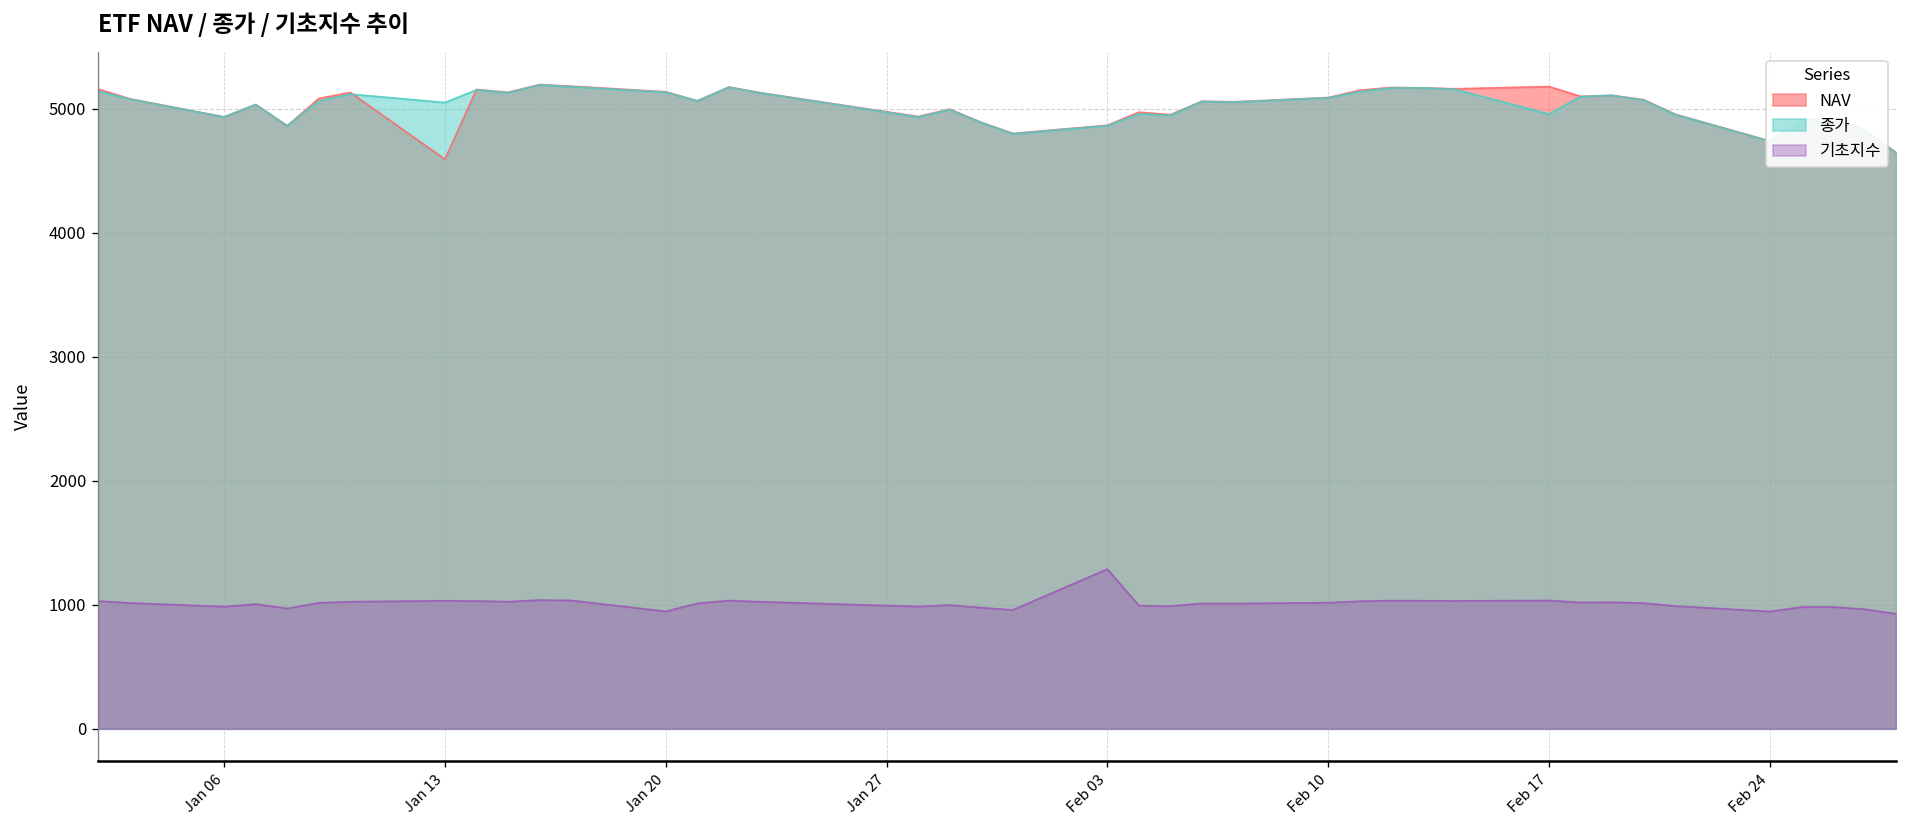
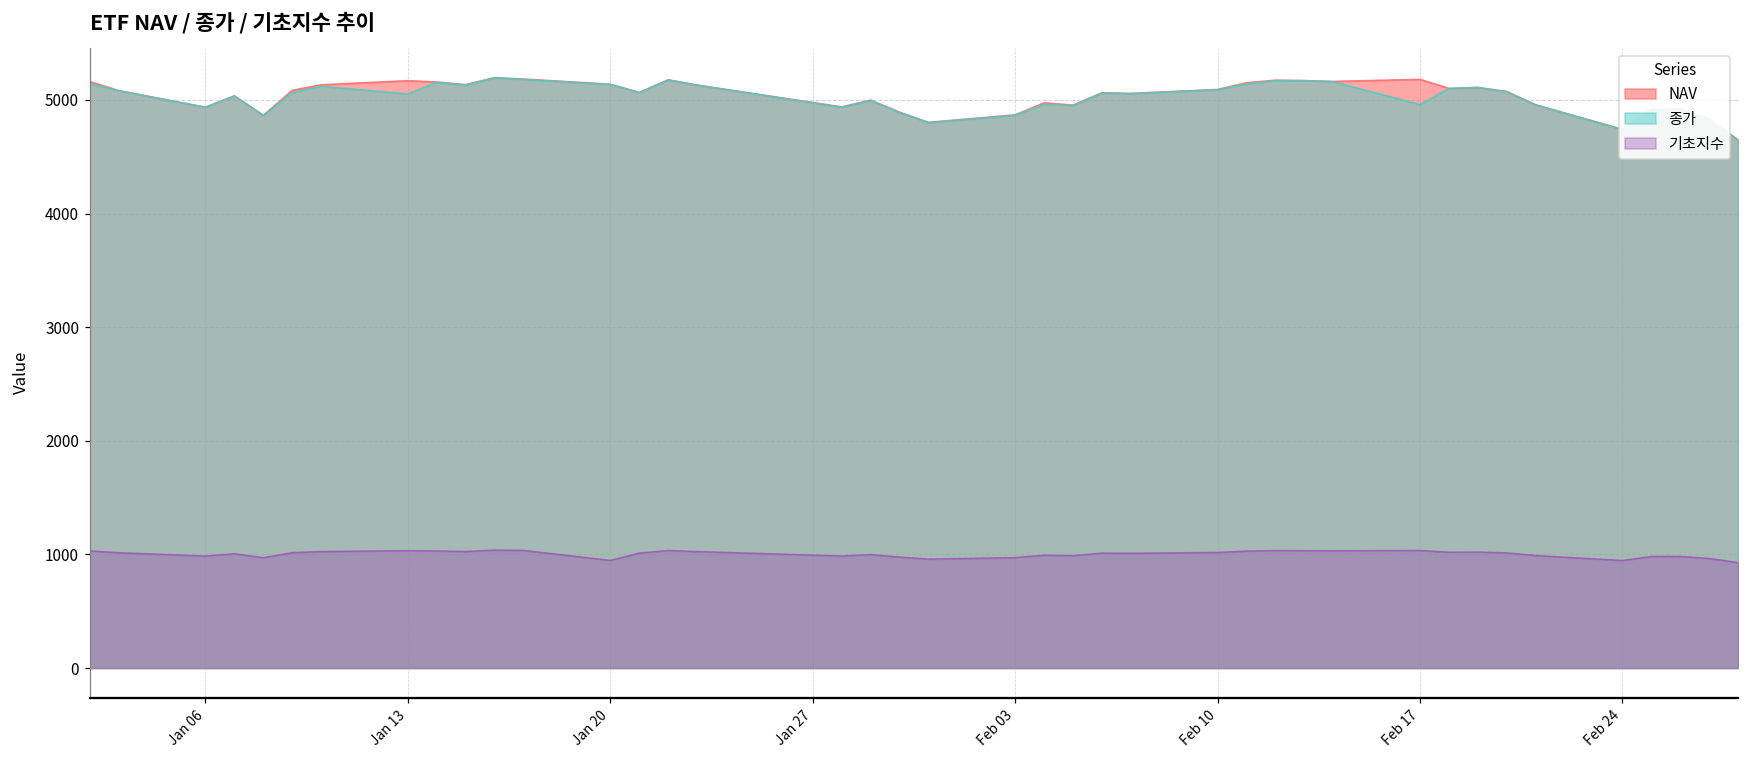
NAV, Jan 13: 4590 -> 5170
기초지수, Feb 03: 1290 -> 970
